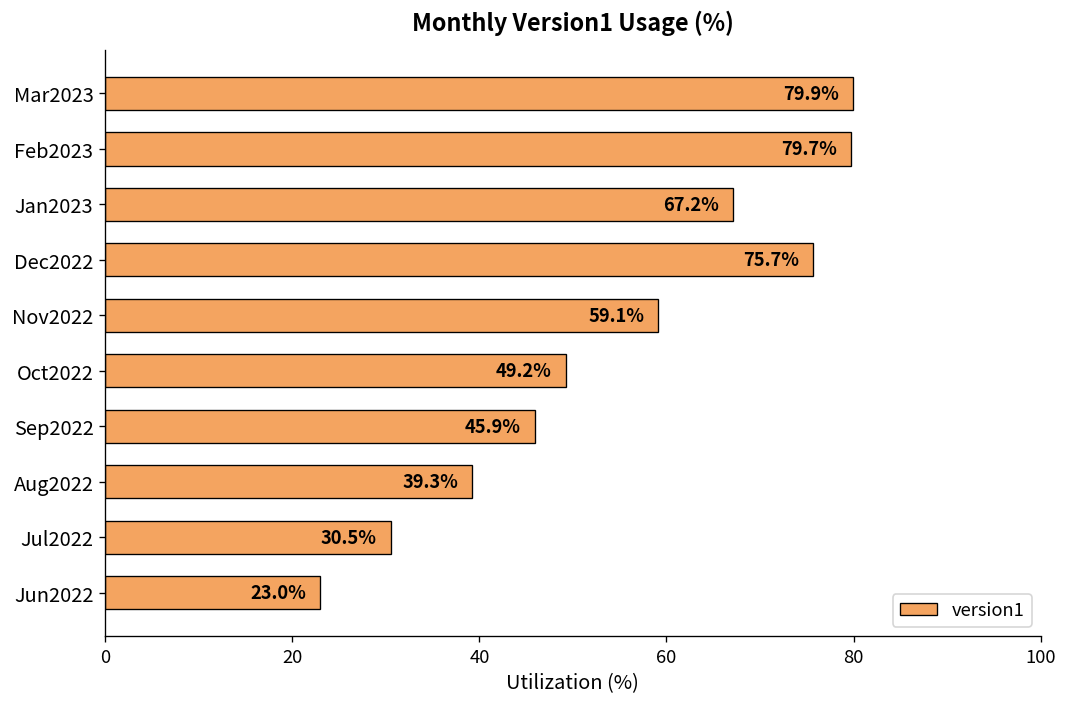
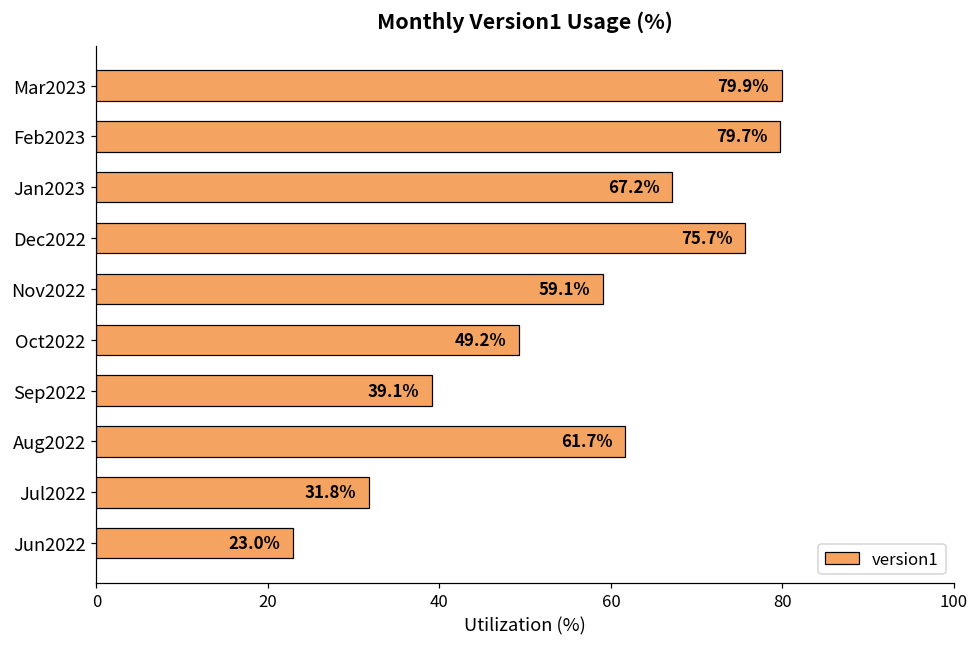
Sep2022: 45.9% -> 39.1%
Aug2022: 39.3% -> 61.7%
Jul2022: 30.5% -> 31.8%
